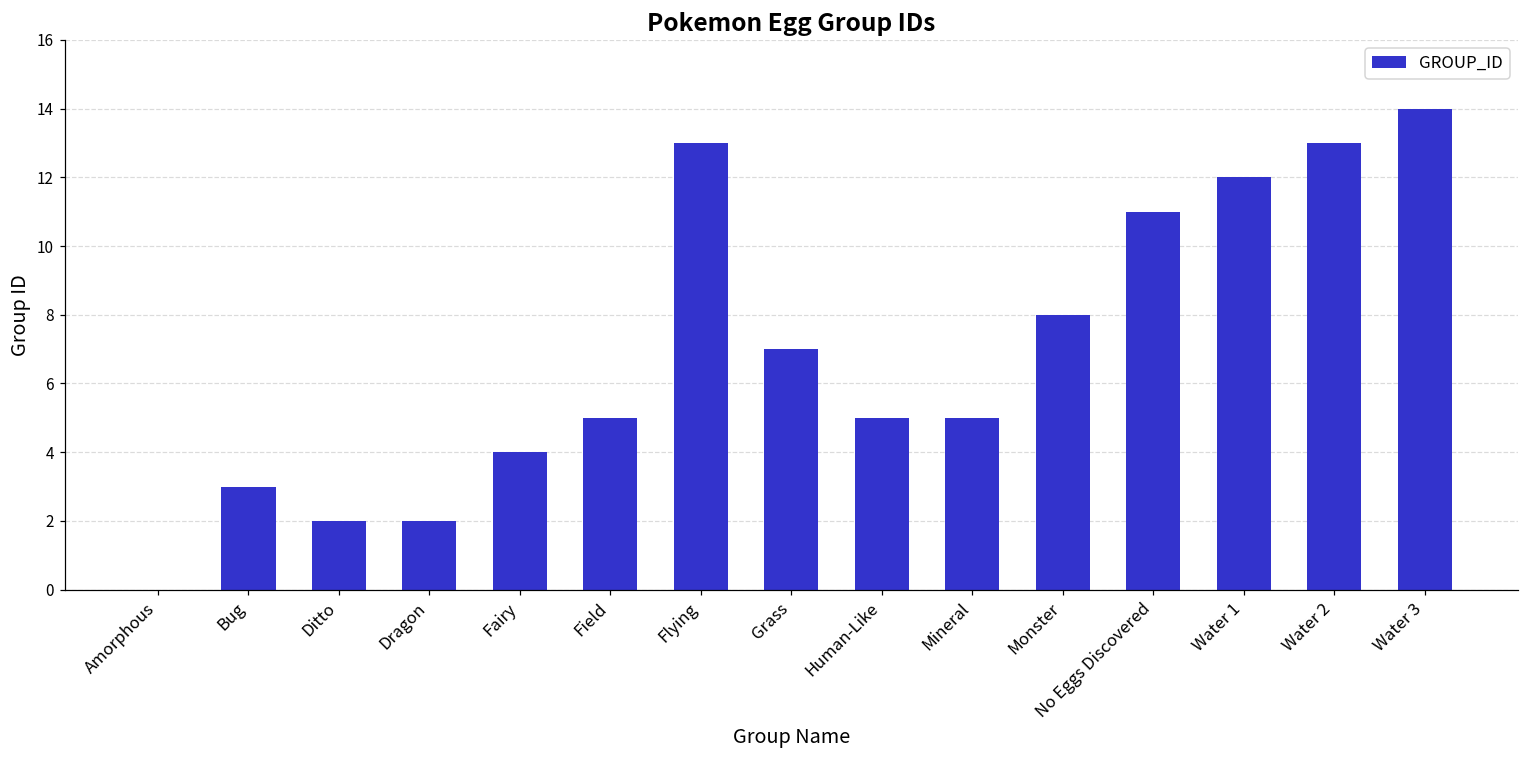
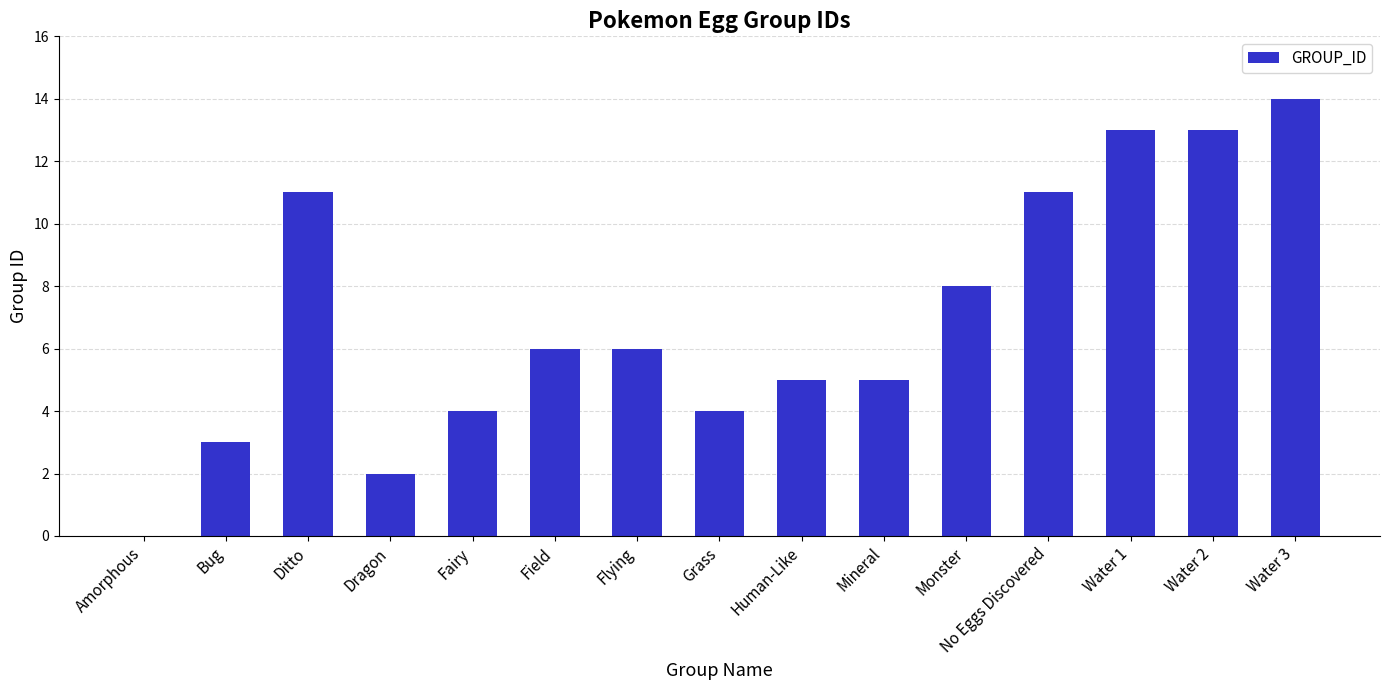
Ditto: 2 -> 11
Field: 5 -> 6
Flying: 13 -> 6
Grass: 7 -> 4
Water 1: 12 -> 13
